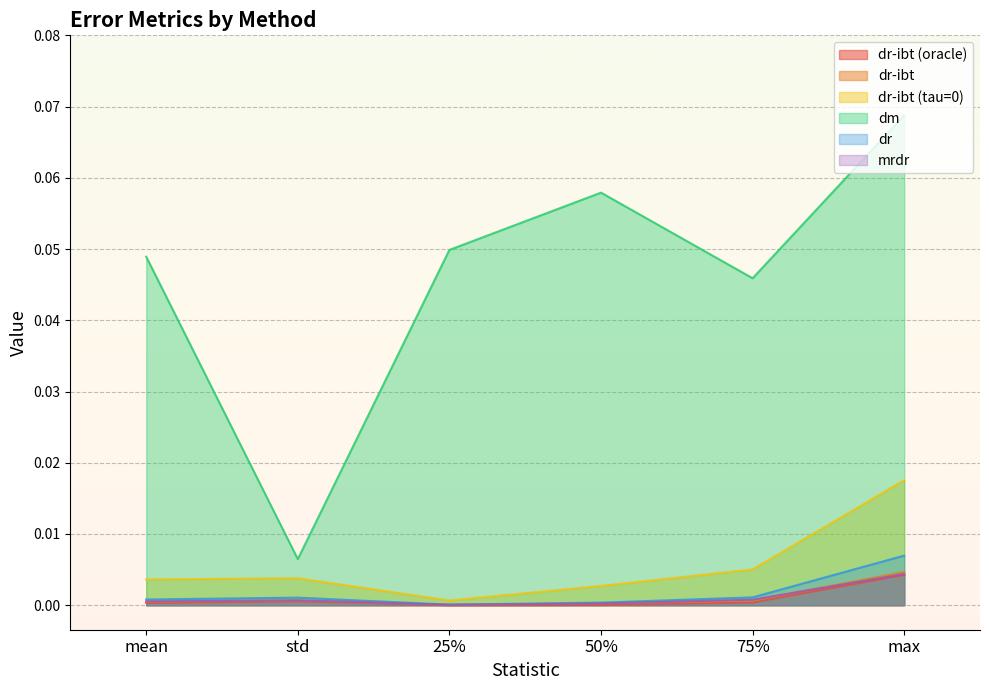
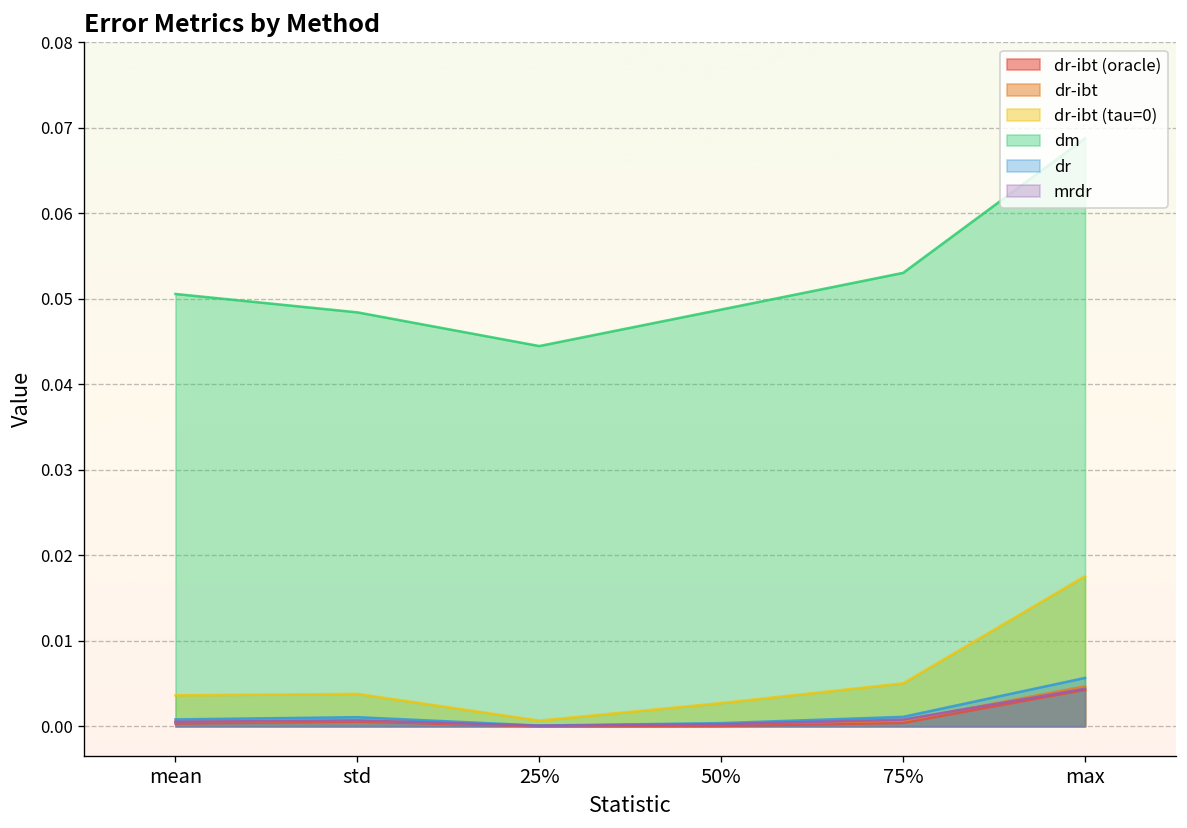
dm, mean: 0.049 -> 0.051
dm, std: 0.006 -> 0.048
dm, 25%: 0.050 -> 0.044
dm, 50%: 0.058 -> 0.049
dm, 75%: 0.046 -> 0.053
dr, max: 0.007 -> 0.006
